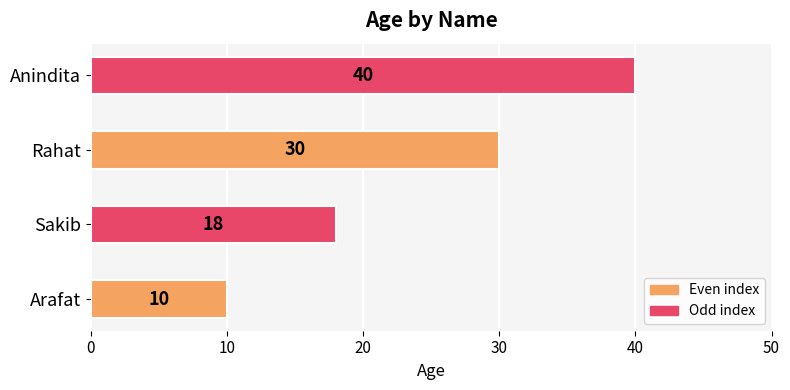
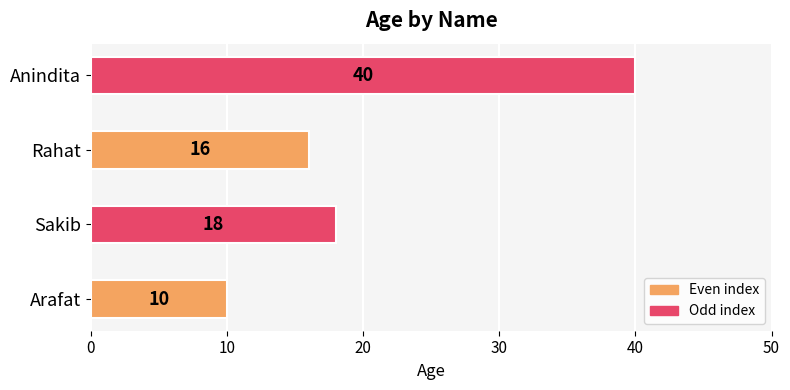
Rahat: 30 -> 16
